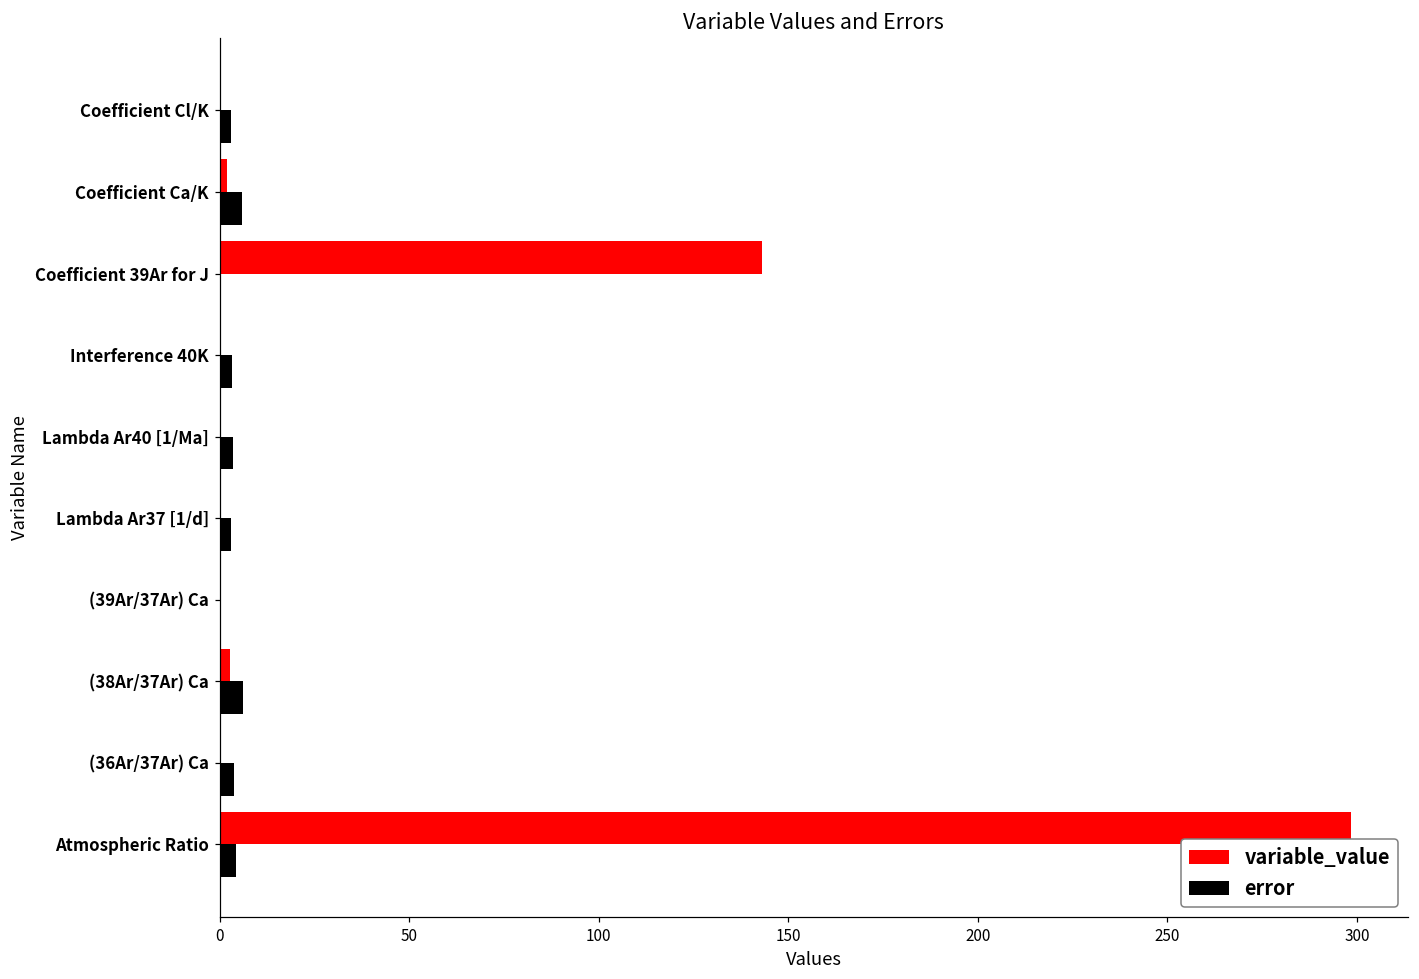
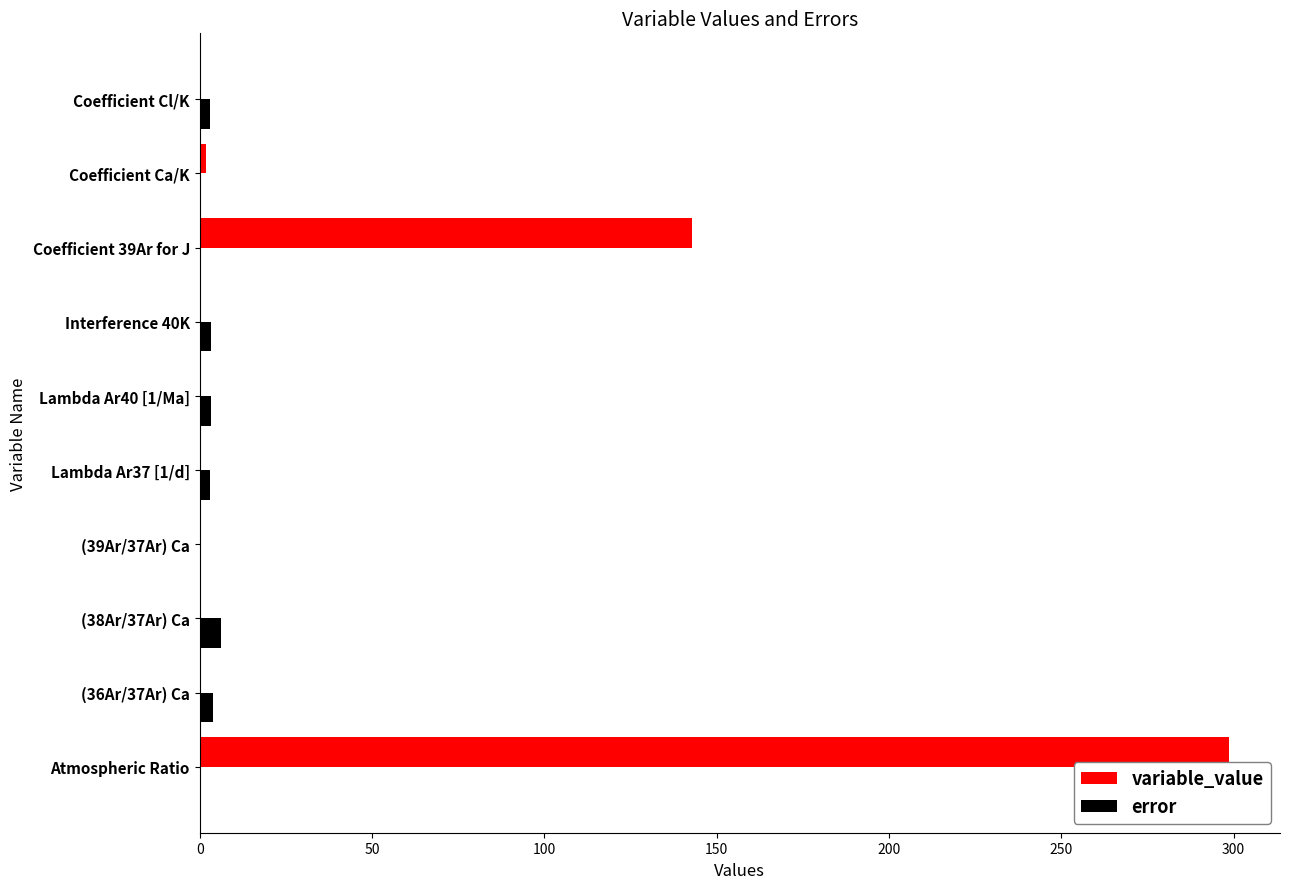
error, Coefficient Ca/K: 6 -> 0
variable_value, (38Ar/37Ar) Ca: 3 -> 0
error, Atmospheric Ratio: 4 -> 0
